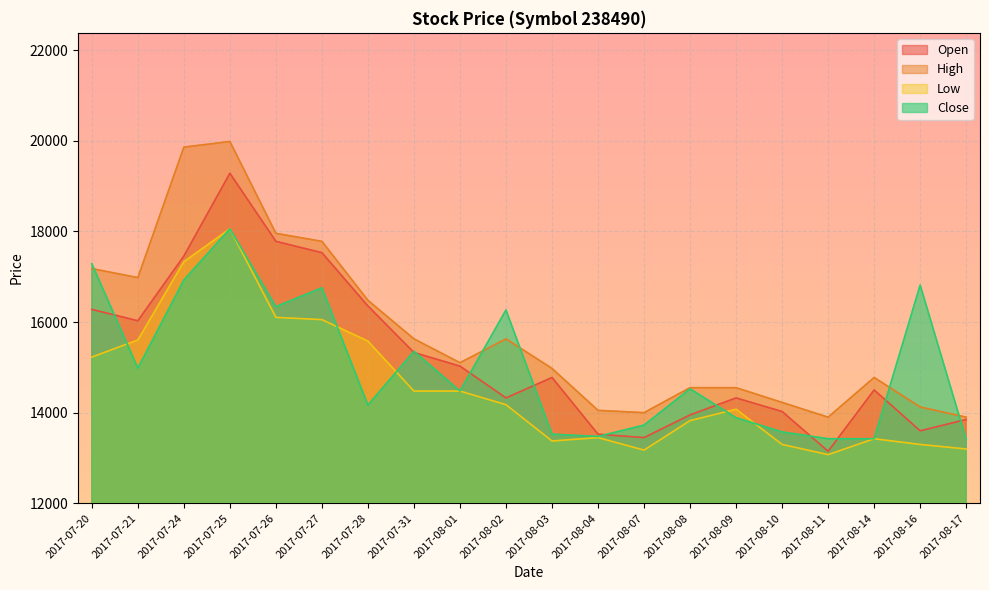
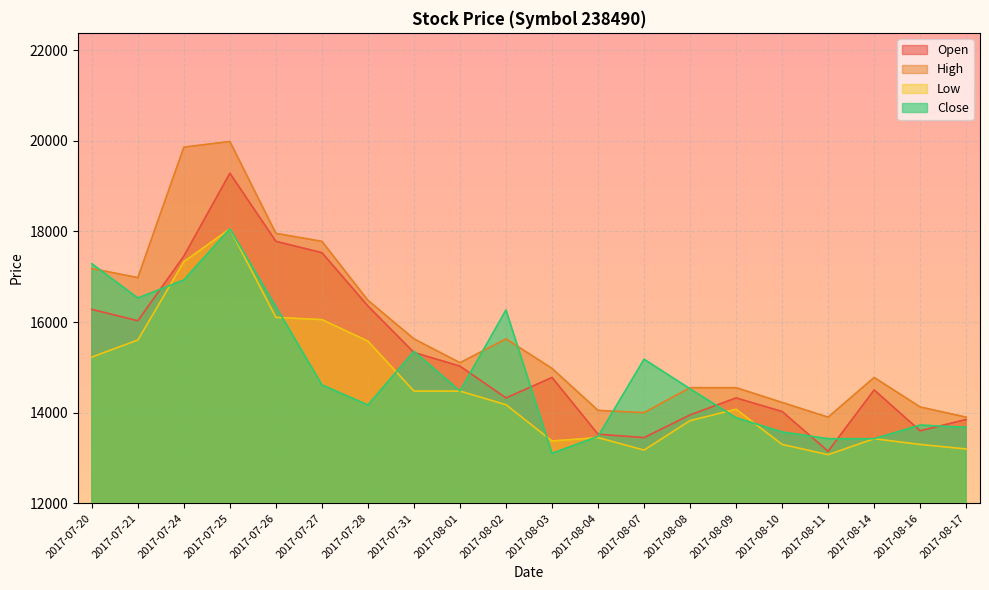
Close, 2017-07-21: 15000 -> 16500
Close, 2017-07-27: 16800 -> 14600
Close, 2017-08-03: 13500 -> 13100
Close, 2017-08-07: 13700 -> 15200
Close, 2017-08-16: 16800 -> 13700
Close, 2017-08-17: 13400 -> 13700
